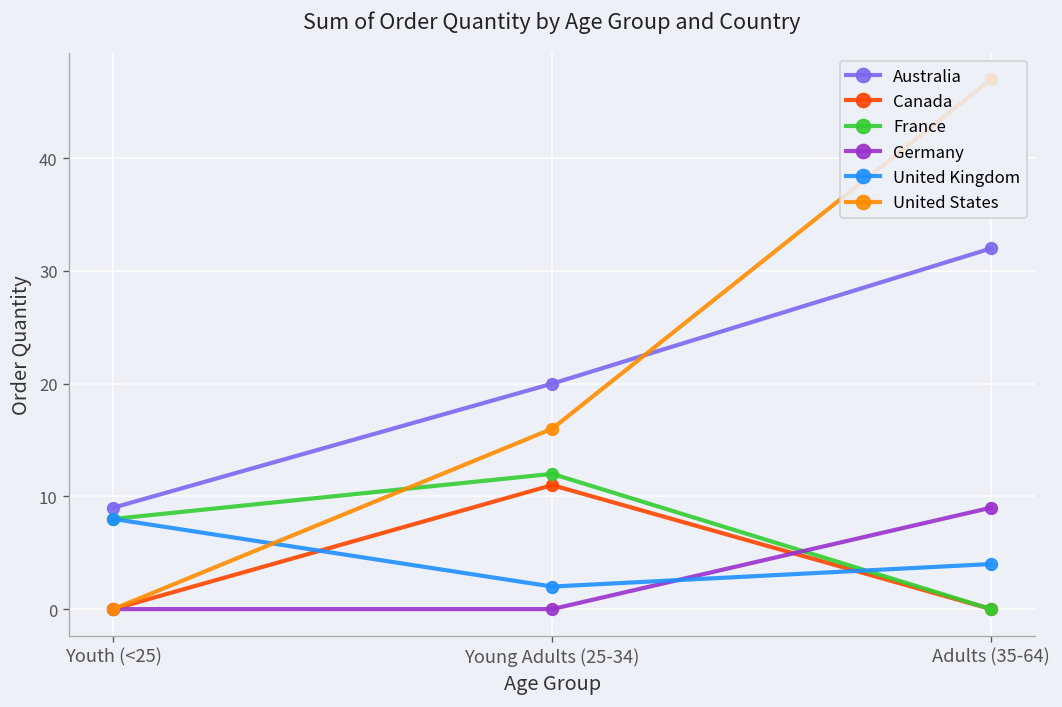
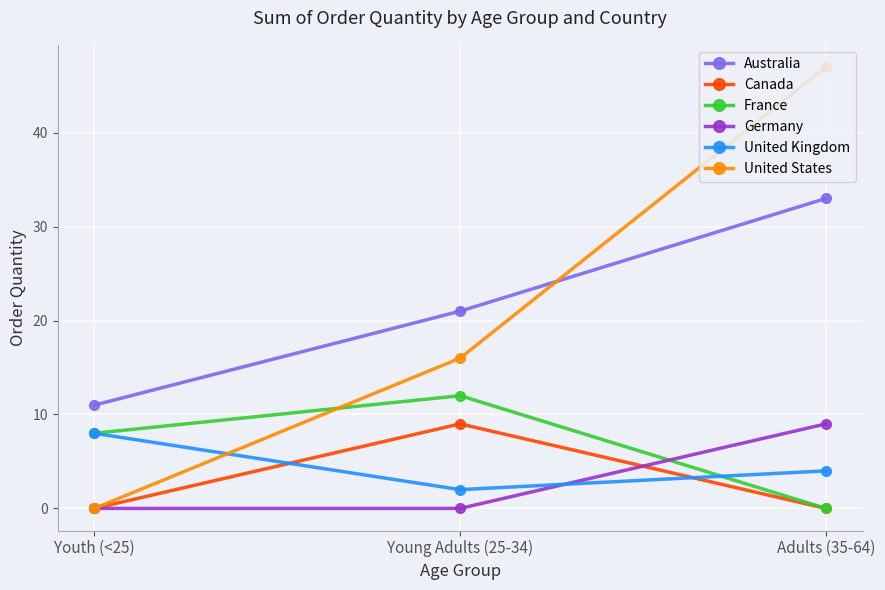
Australia, Youth (<25): 9 -> 11
Australia, Young Adults (25-34): 20 -> 21
Canada, Young Adults (25-34): 11 -> 9
Australia, Adults (35-64): 32 -> 33
